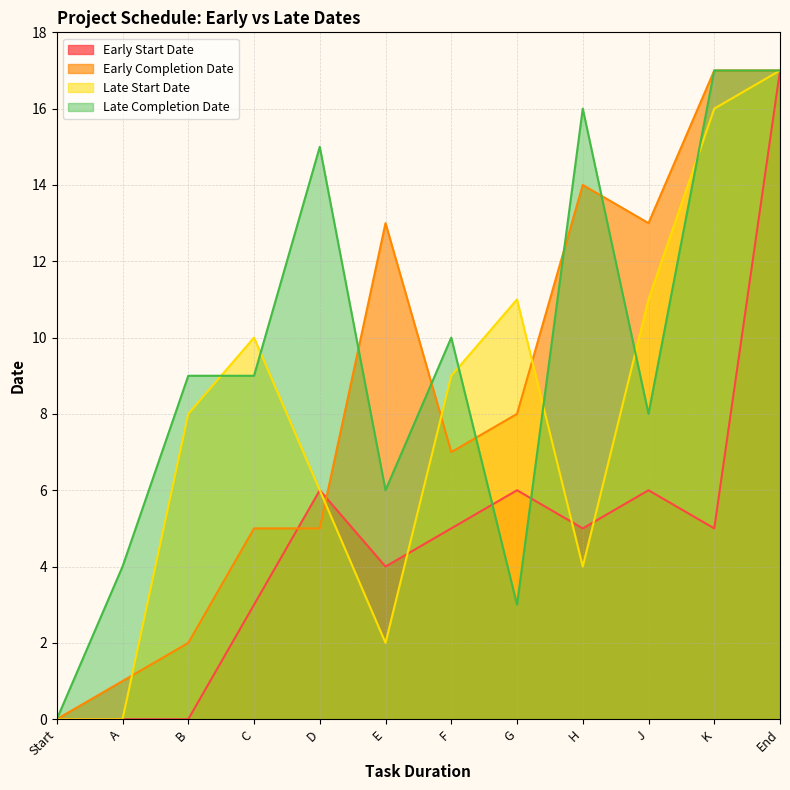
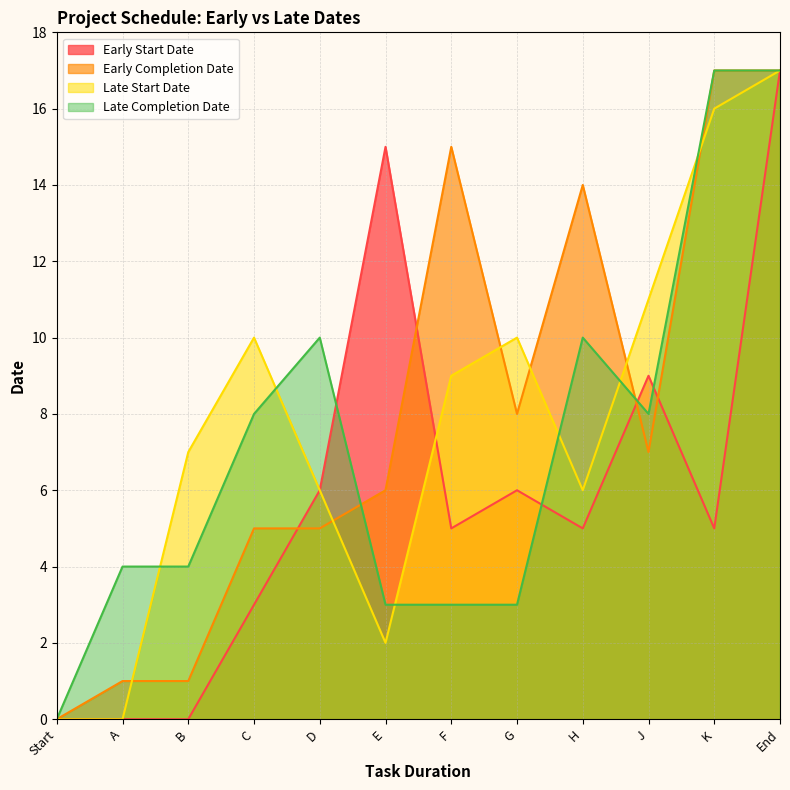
Early Completion Date, B: 2 -> 1
Late Start Date, B: 8 -> 7
Late Completion Date, B: 9 -> 4
Late Completion Date, C: 9 -> 8
Late Completion Date, D: 15 -> 10
Early Start Date, E: 4 -> 15
Early Completion Date, E: 13 -> 6
Late Completion Date, E: 6 -> 3
Early Completion Date, F: 7 -> 15
Late Completion Date, F: 10 -> 3
Late Start Date, G: 11 -> 10
Late Start Date, H: 4 -> 6
Late Completion Date, H: 16 -> 10
Early Start Date, J: 6 -> 9
Early Completion Date, J: 13 -> 7
